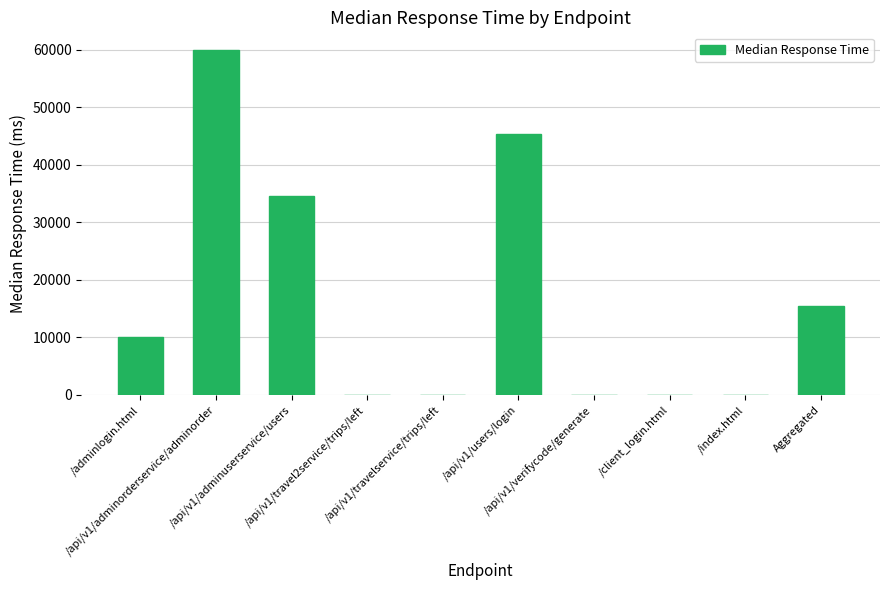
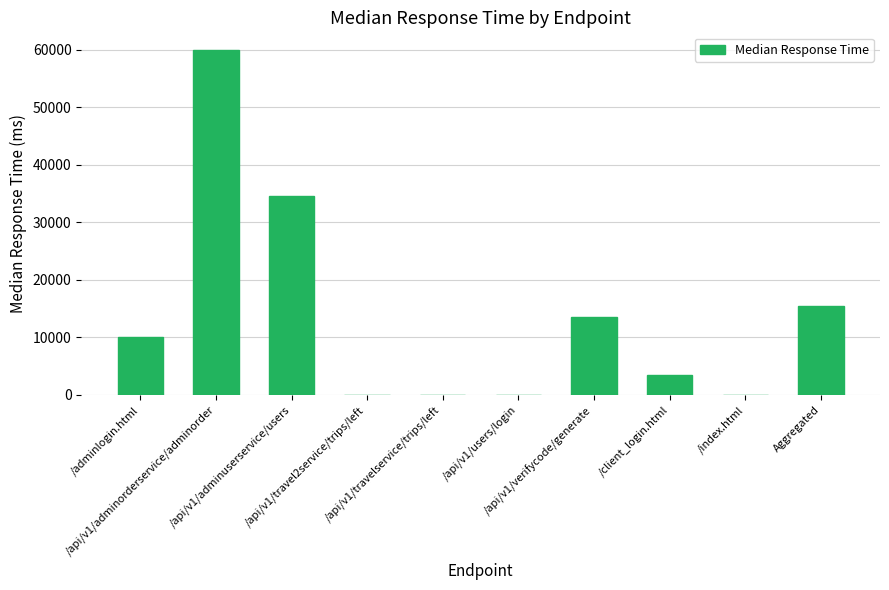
/api/v1/users/login: 45000 -> 0
/api/v1/verifycode/generate: 0 -> 14000
/client_login.html: 0 -> 3000
